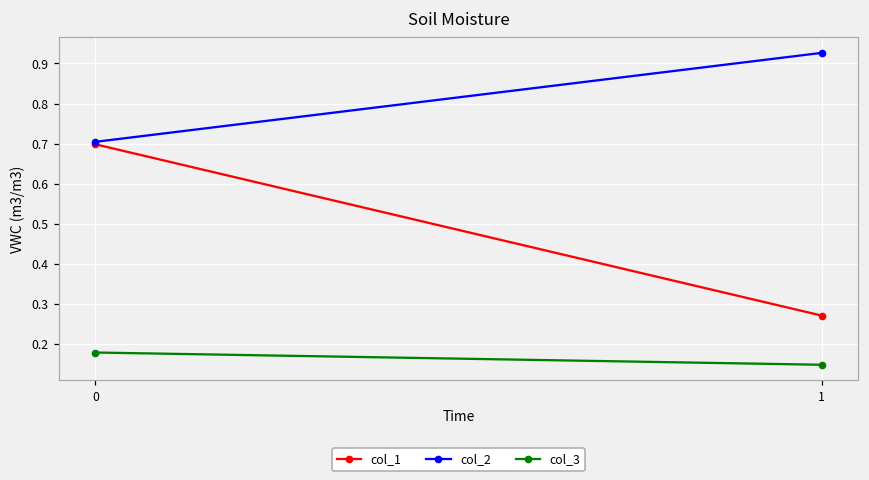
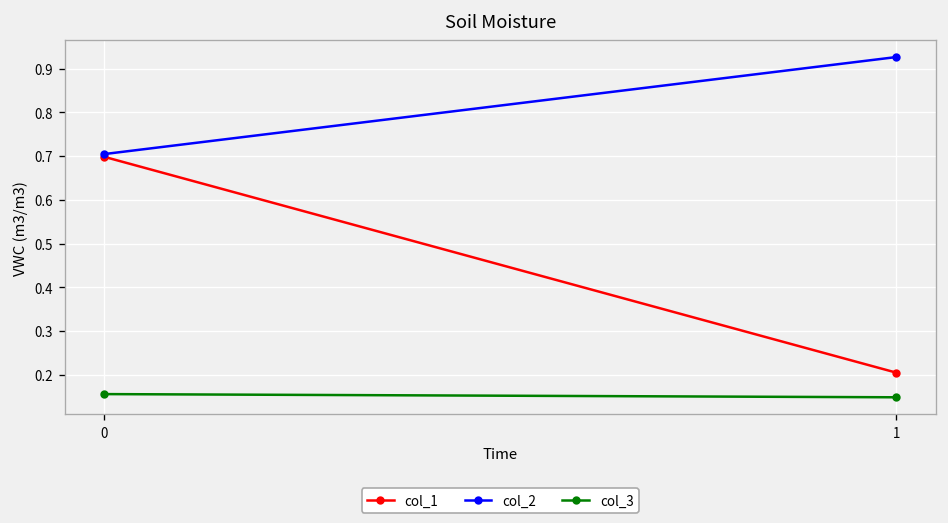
col_3, 0: 0.18 -> 0.16
col_1, 1: 0.27 -> 0.20
